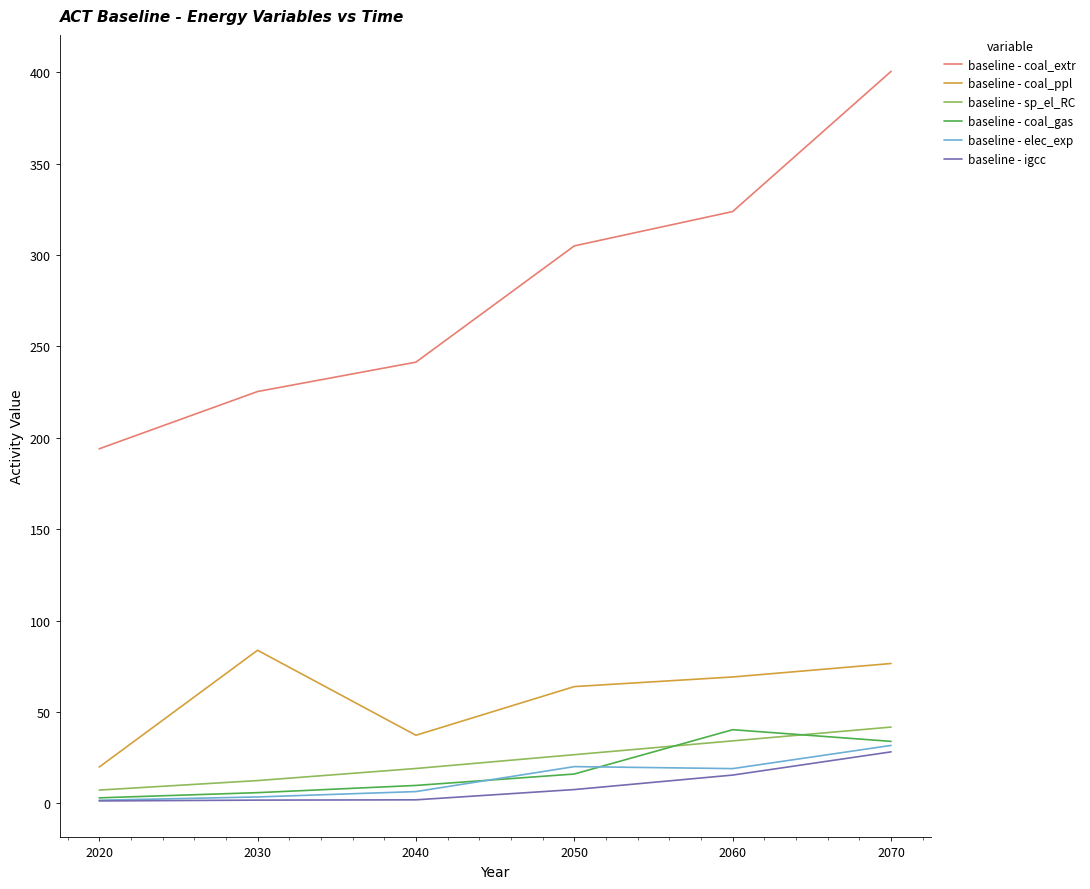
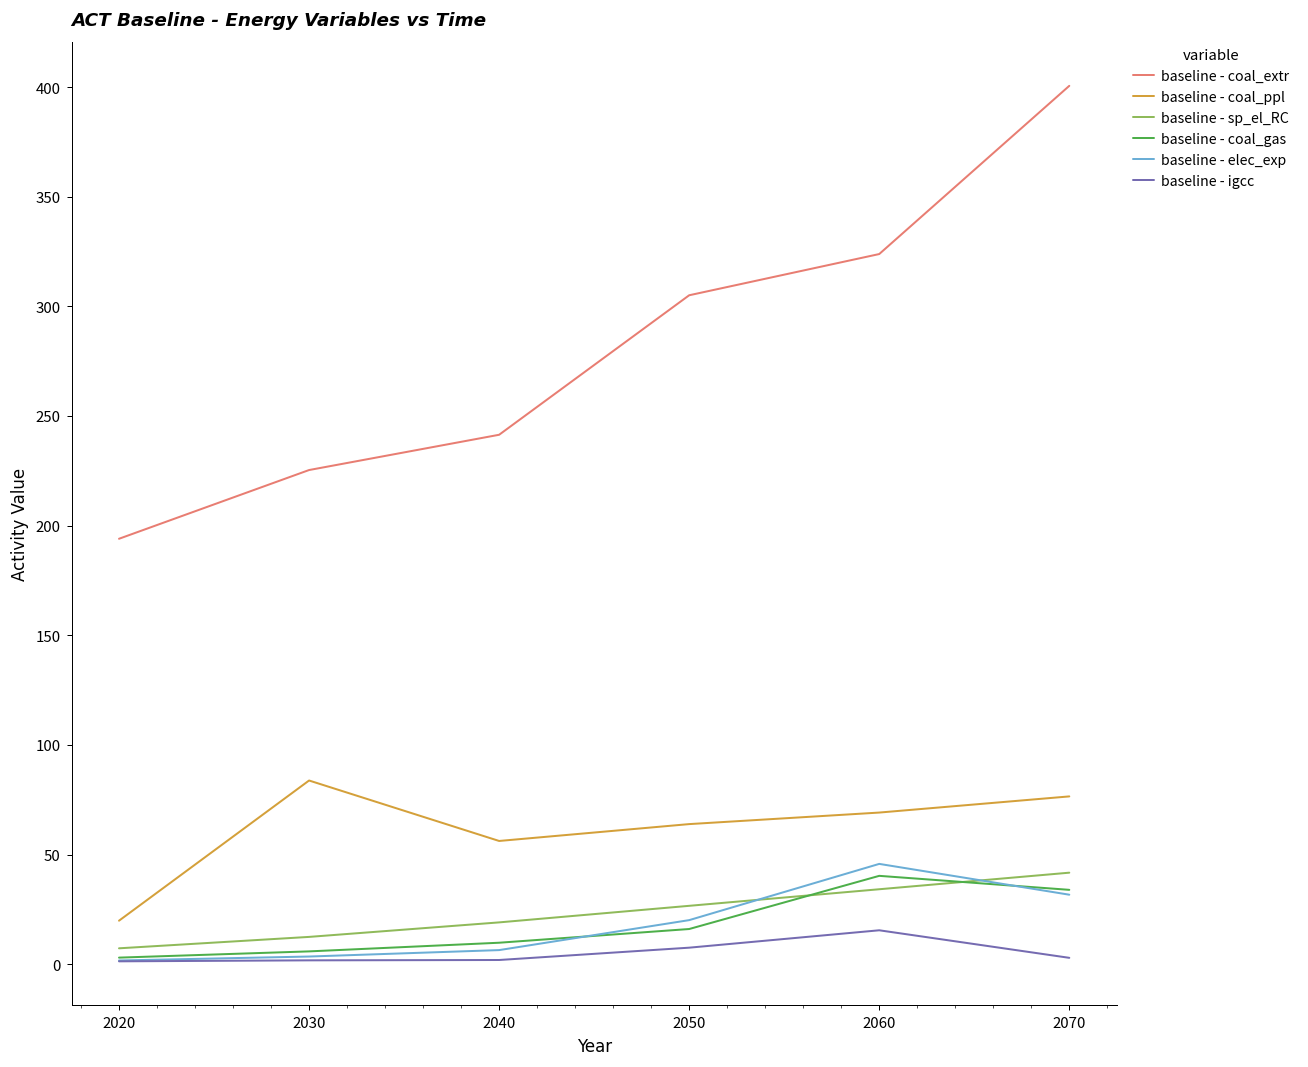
baseline - coal_ppl, 2040: 37 -> 56
baseline - elec_exp, 2060: 19 -> 46
baseline - igcc, 2070: 28 -> 3
